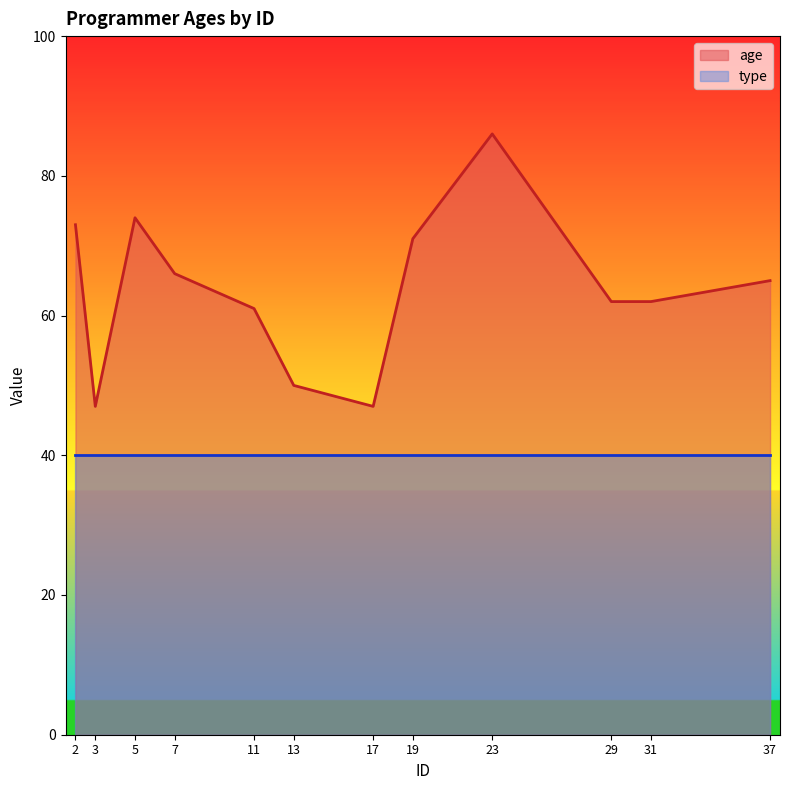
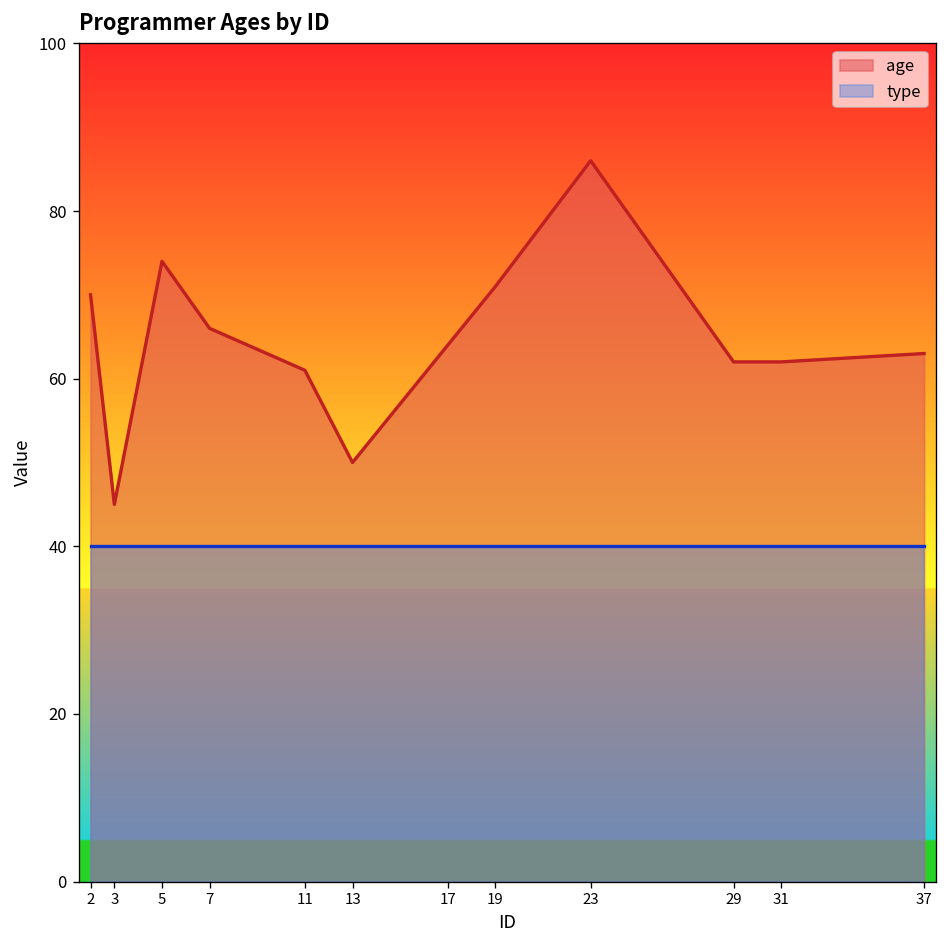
age, 2: 73 -> 70
age, 3: 47 -> 45
age, 17: 47 -> 64
age, 37: 65 -> 63
